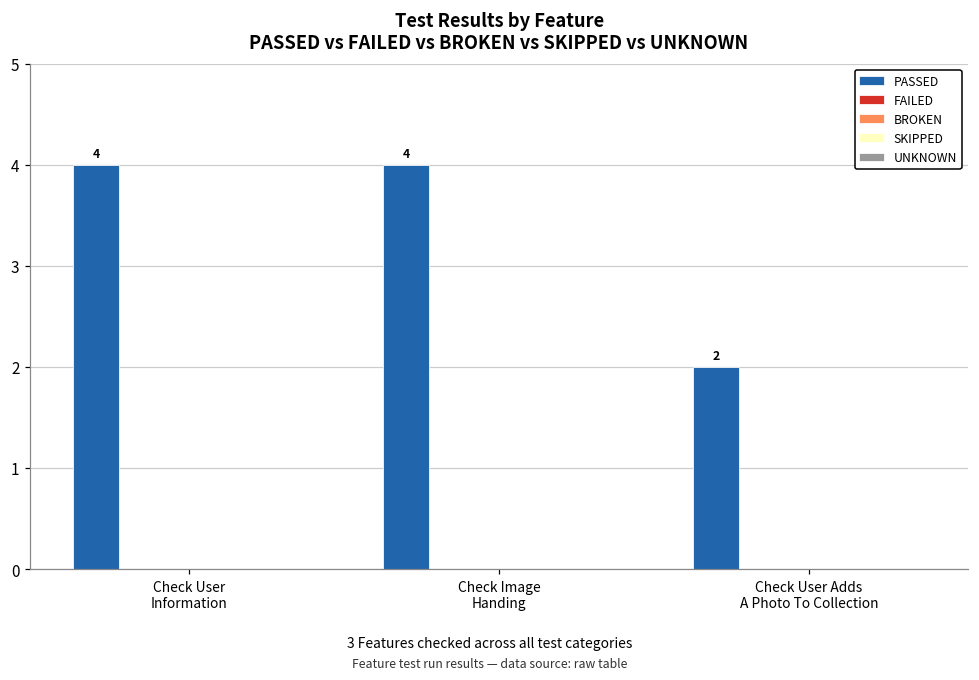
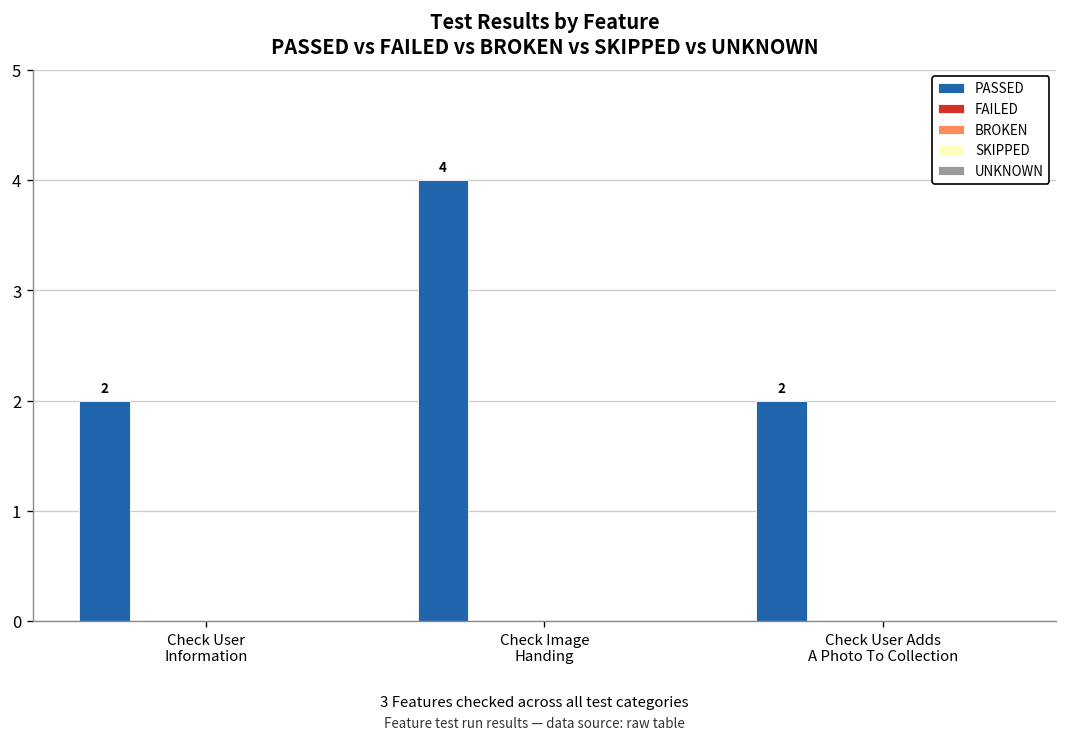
PASSED, Check User Information: 4 -> 2
